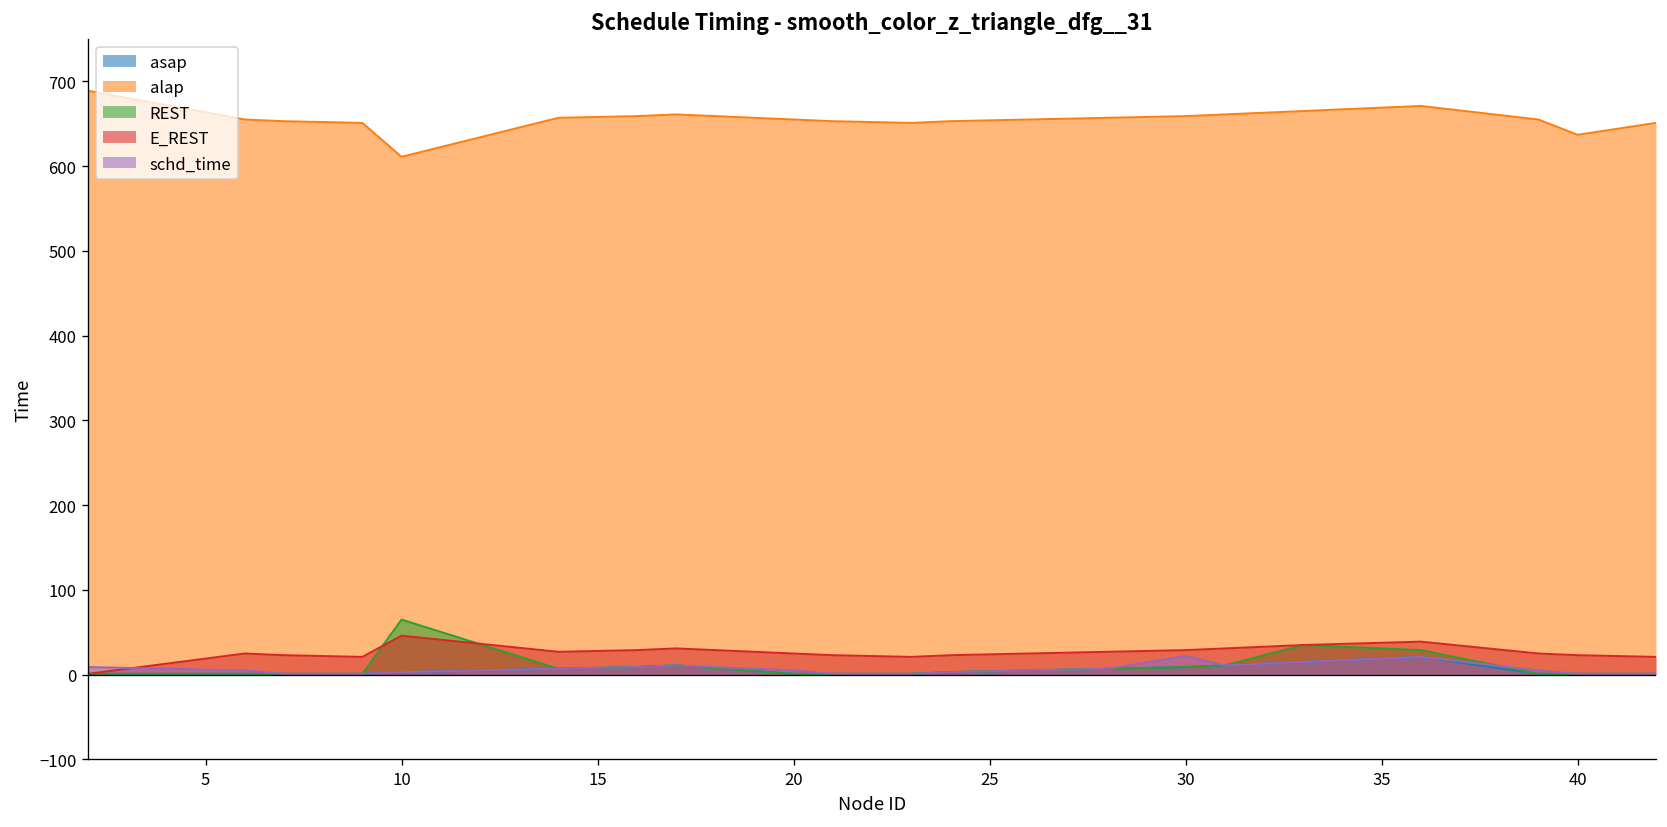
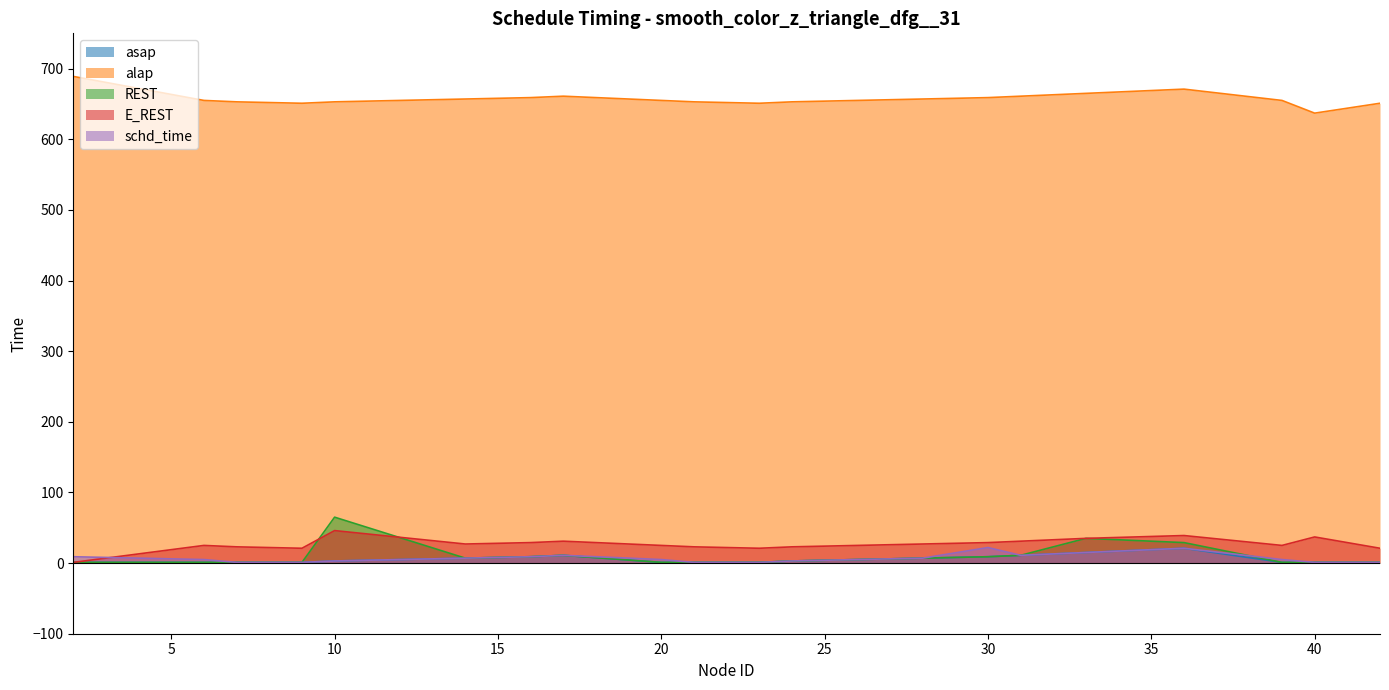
alap, 10: 610 -> 650
E_REST, 40: 20 -> 40
